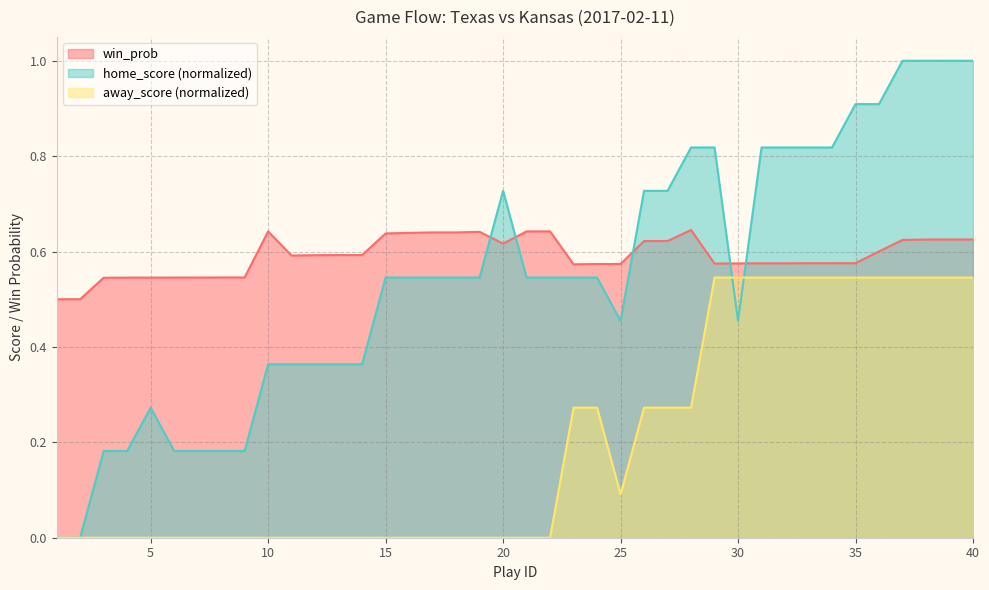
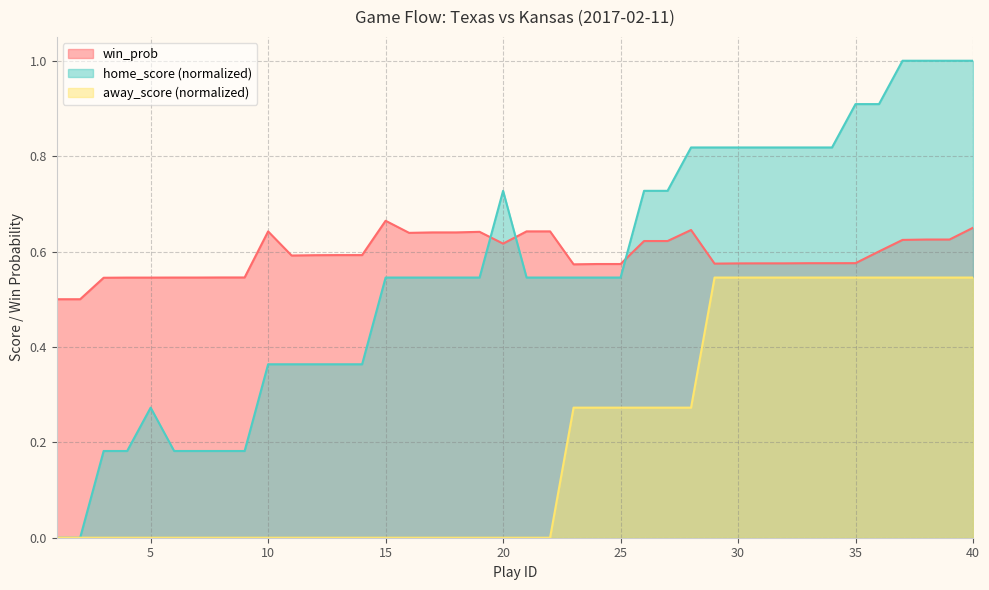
win_prob, 15: 0.64 -> 0.66
home_score (normalized), 25: 0.45 -> 0.55
away_score (normalized), 25: 0.09 -> 0.27
home_score (normalized), 30: 0.45 -> 0.82
win_prob, 40: 0.63 -> 0.65
